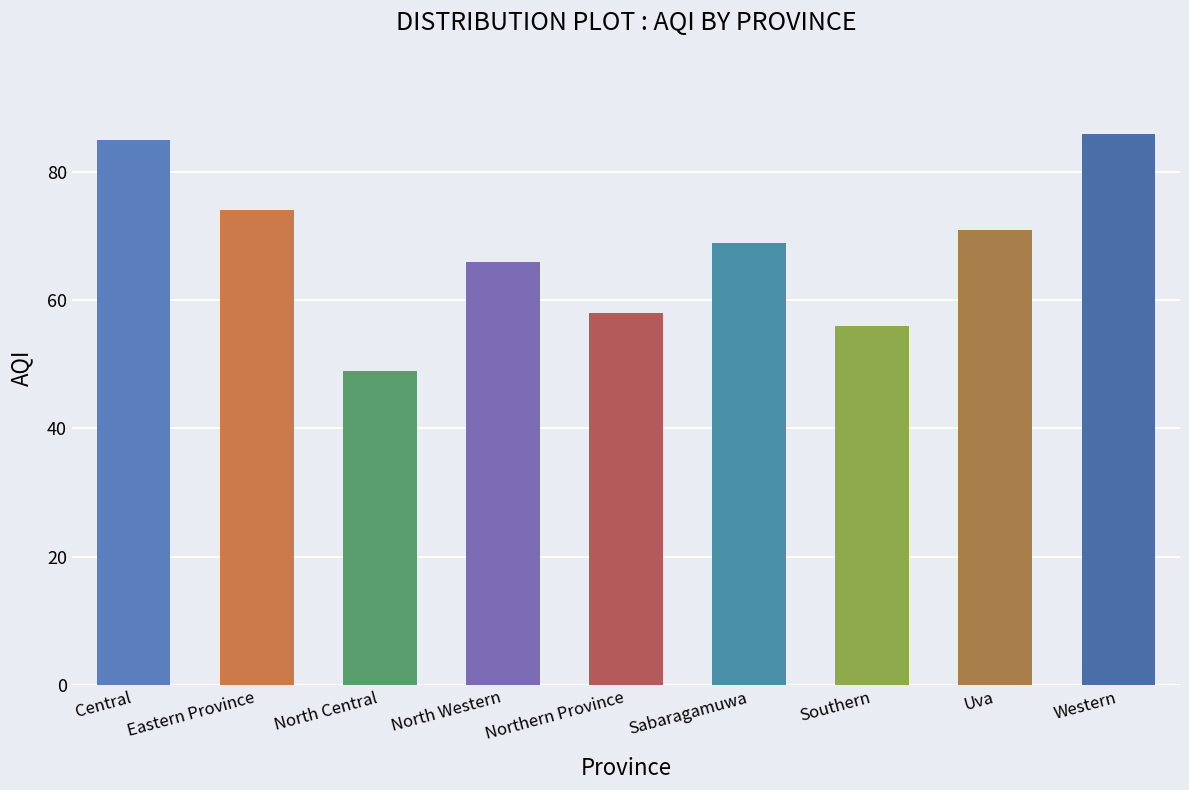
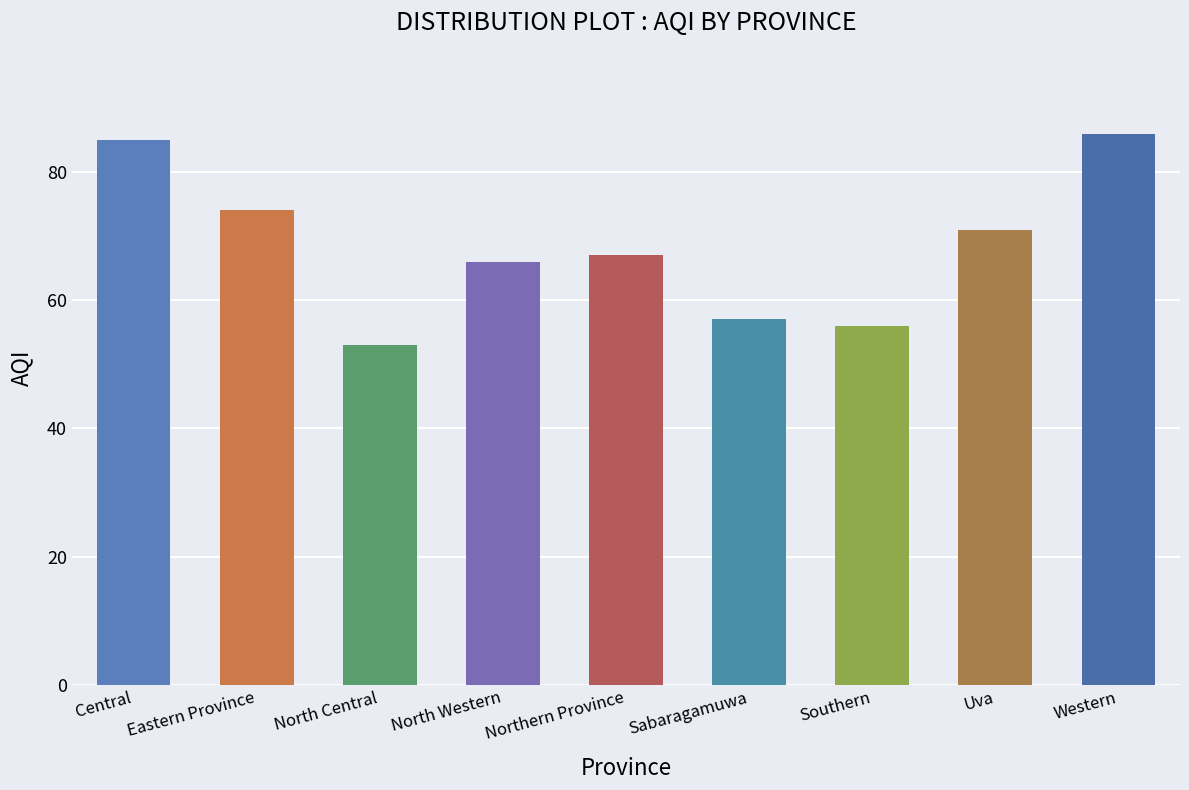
North Central: 49 -> 53
Northern Province: 58 -> 67
Sabaragamuwa: 69 -> 57
